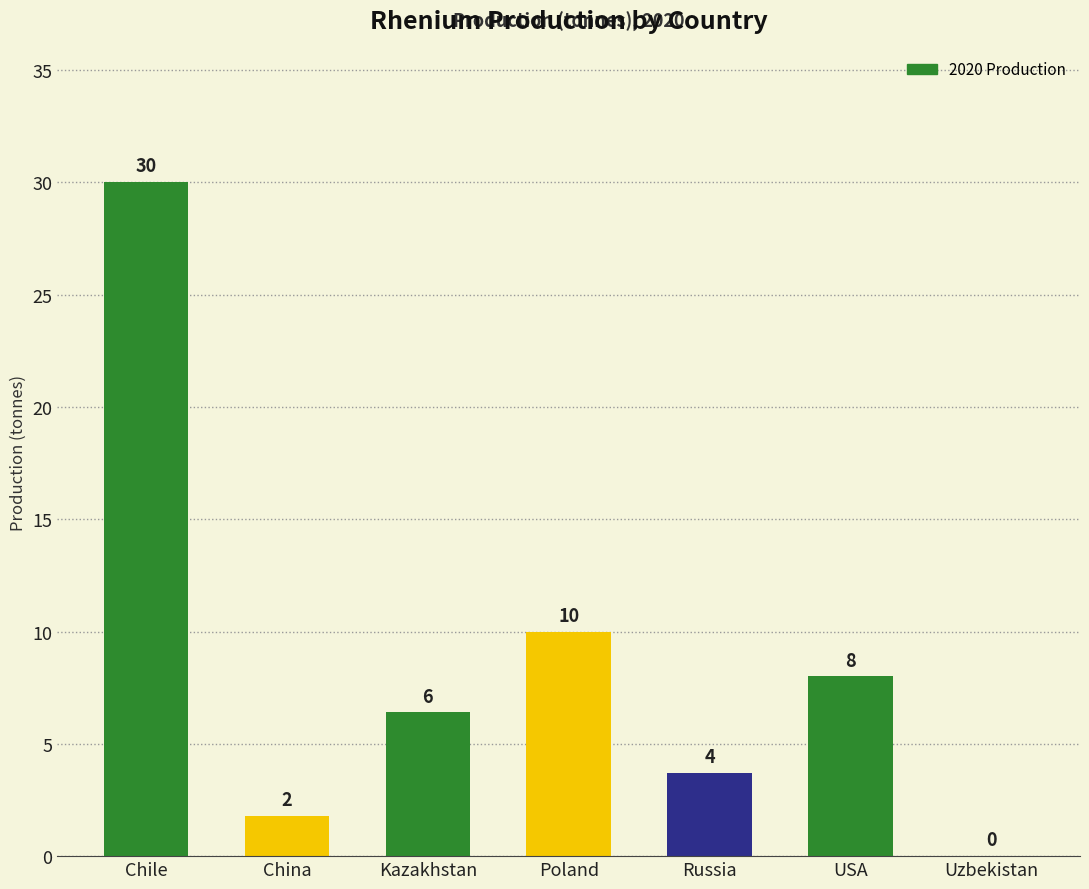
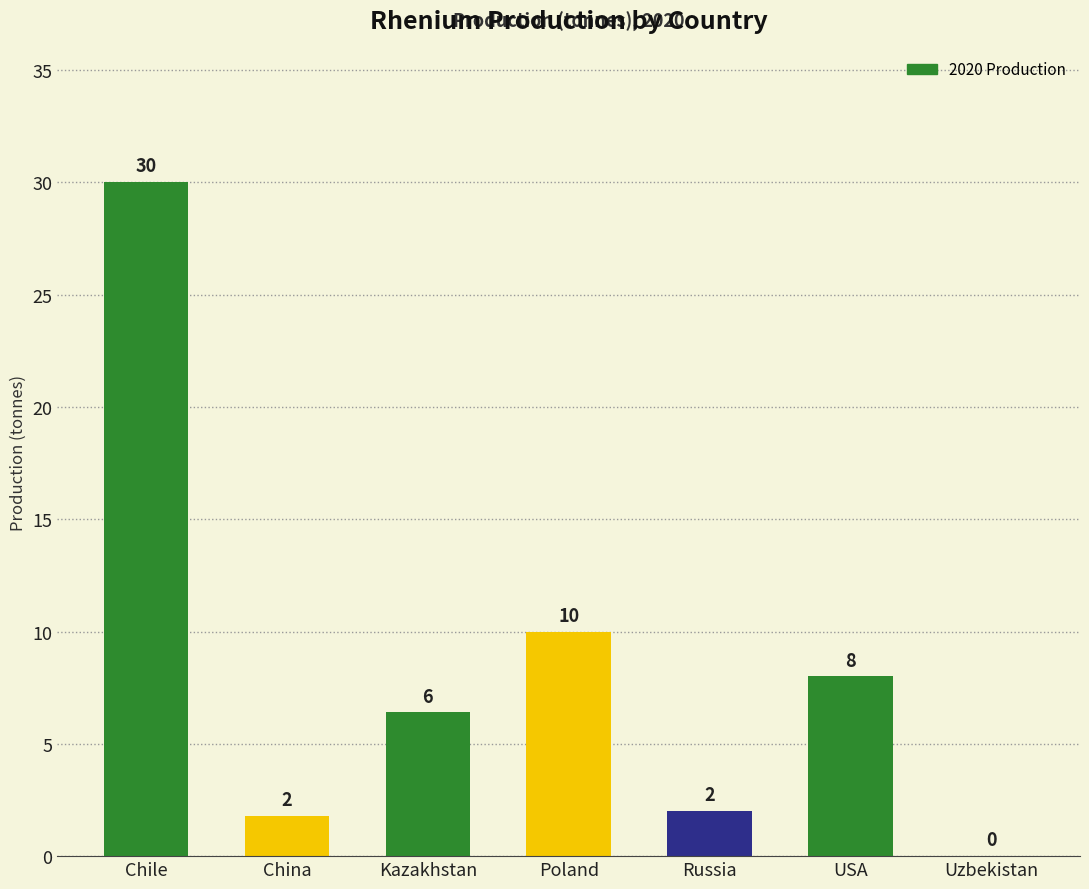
Russia: 4 -> 2
